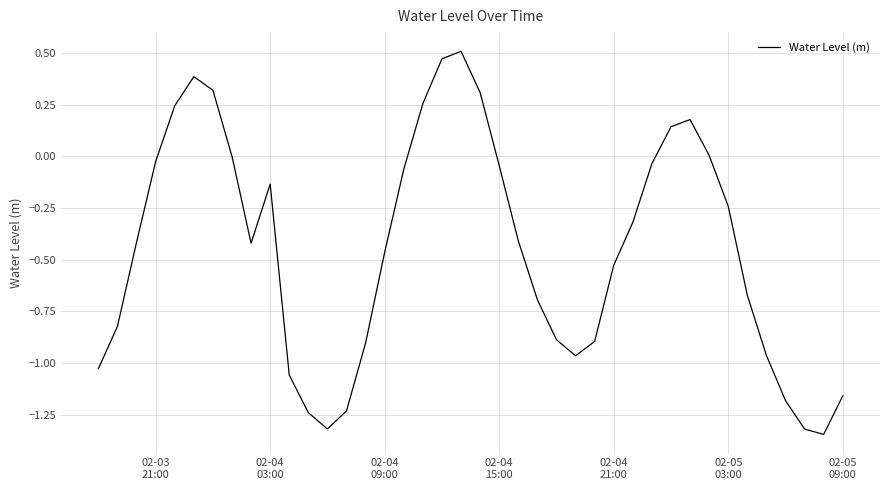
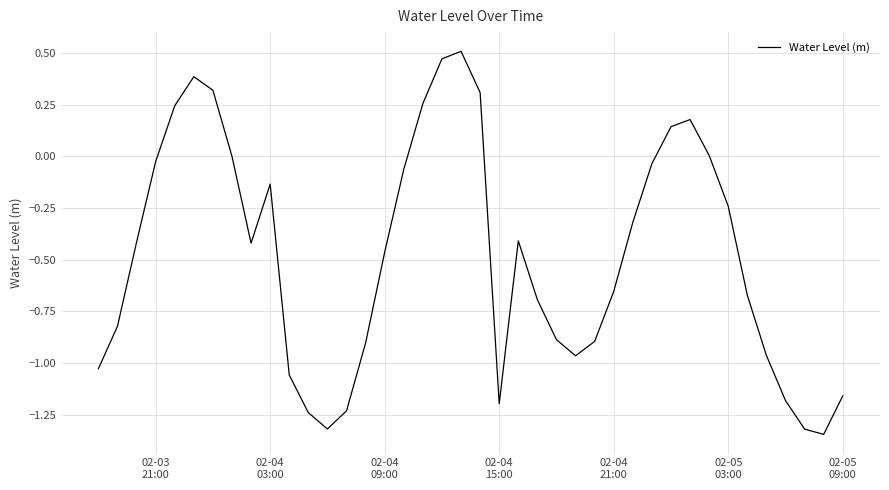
02-04 15:00: -0.04 -> -1.20
02-04 21:00: -0.53 -> -0.65
